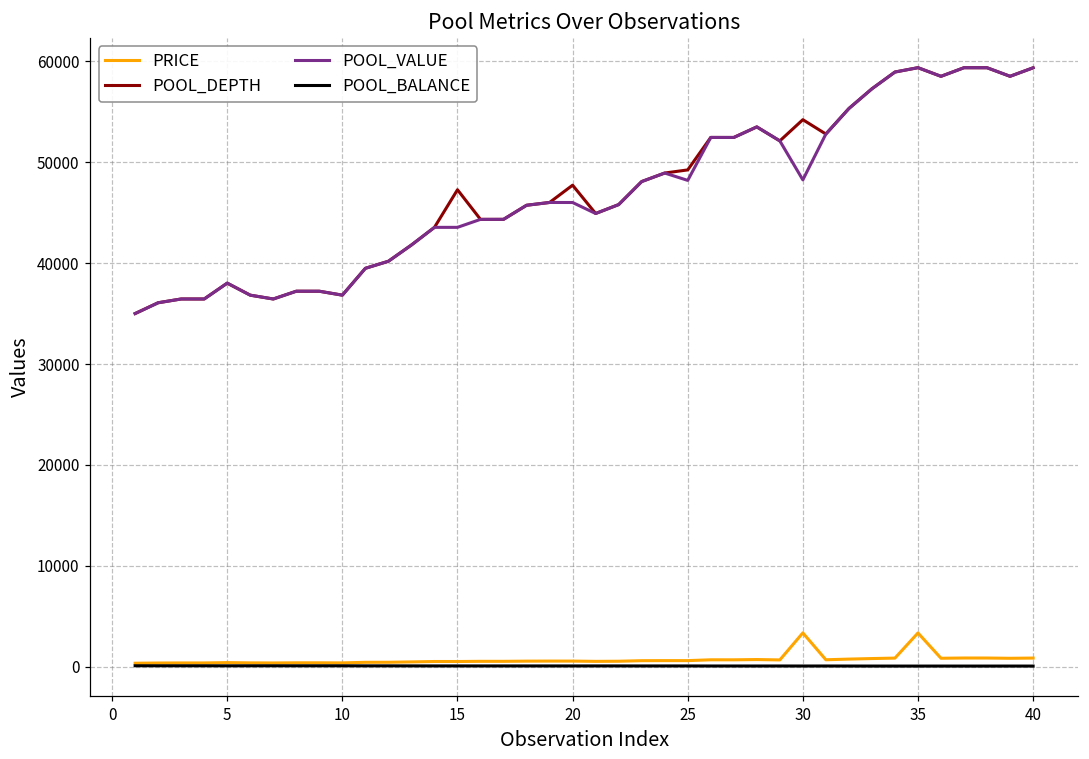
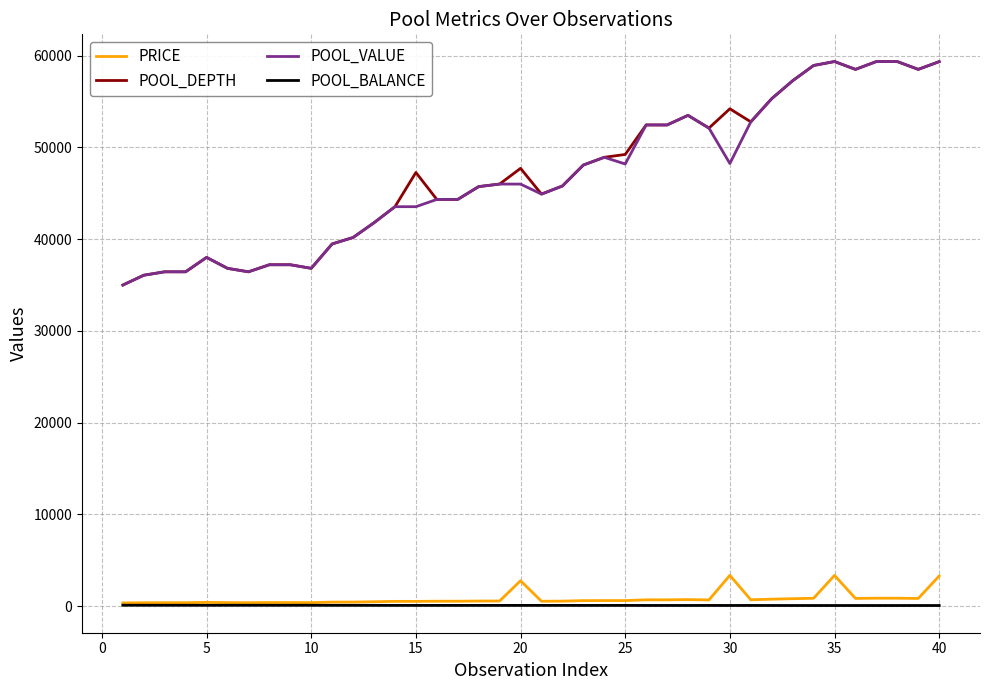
PRICE, 20: 1000 -> 3000
PRICE, 40: 1000 -> 3000
